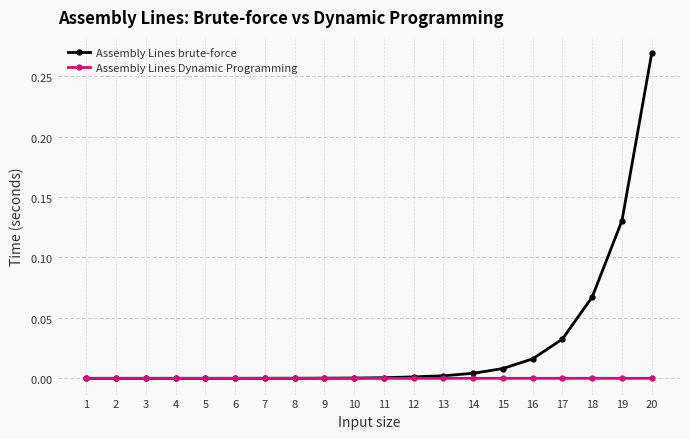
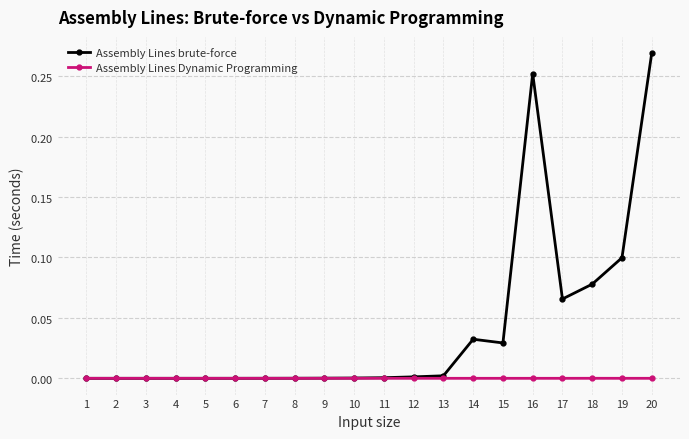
Assembly Lines brute-force, 14: 0.004 -> 0.032
Assembly Lines brute-force, 15: 0.008 -> 0.029
Assembly Lines brute-force, 16: 0.016 -> 0.252
Assembly Lines brute-force, 17: 0.033 -> 0.066
Assembly Lines brute-force, 18: 0.067 -> 0.078
Assembly Lines brute-force, 19: 0.130 -> 0.100
